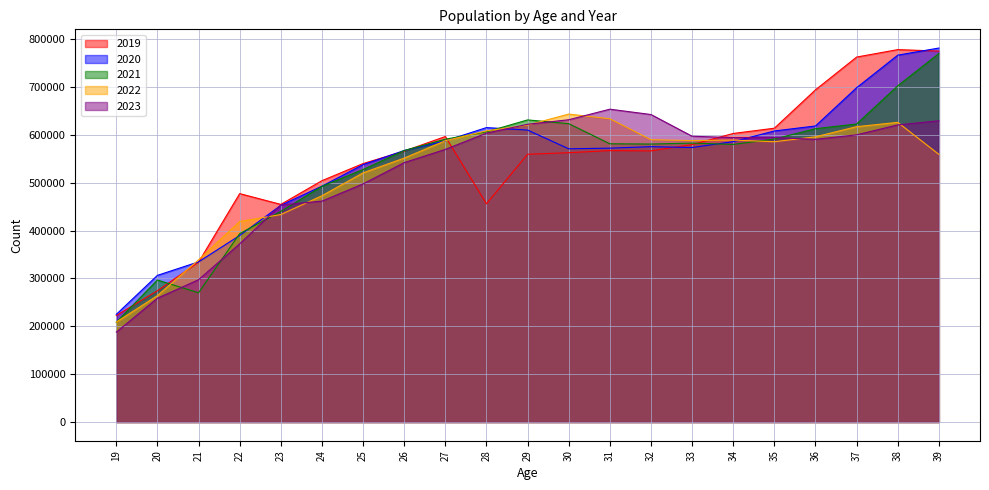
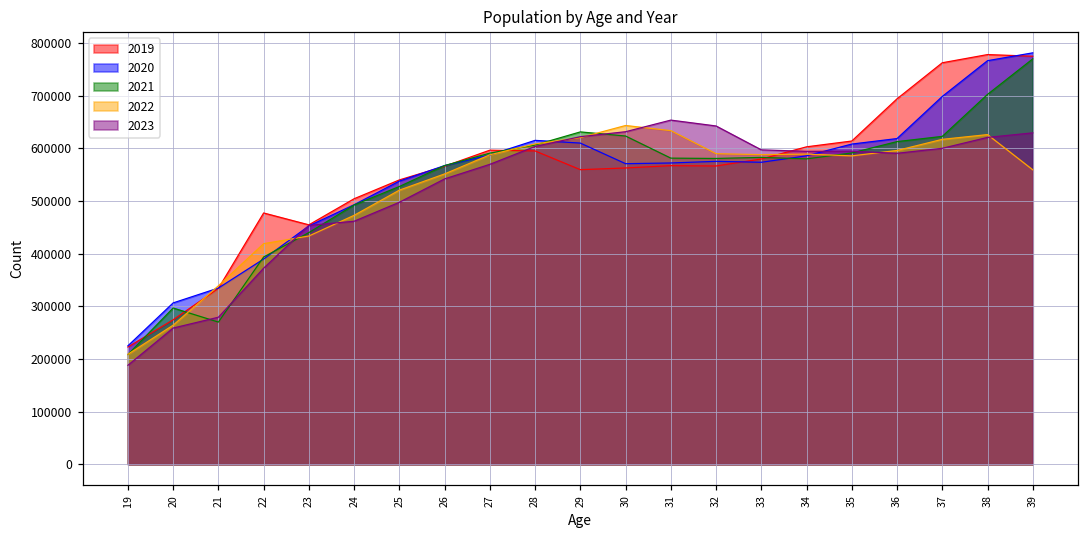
2023, 21: 300000 -> 280000
2019, 28: 460000 -> 600000
